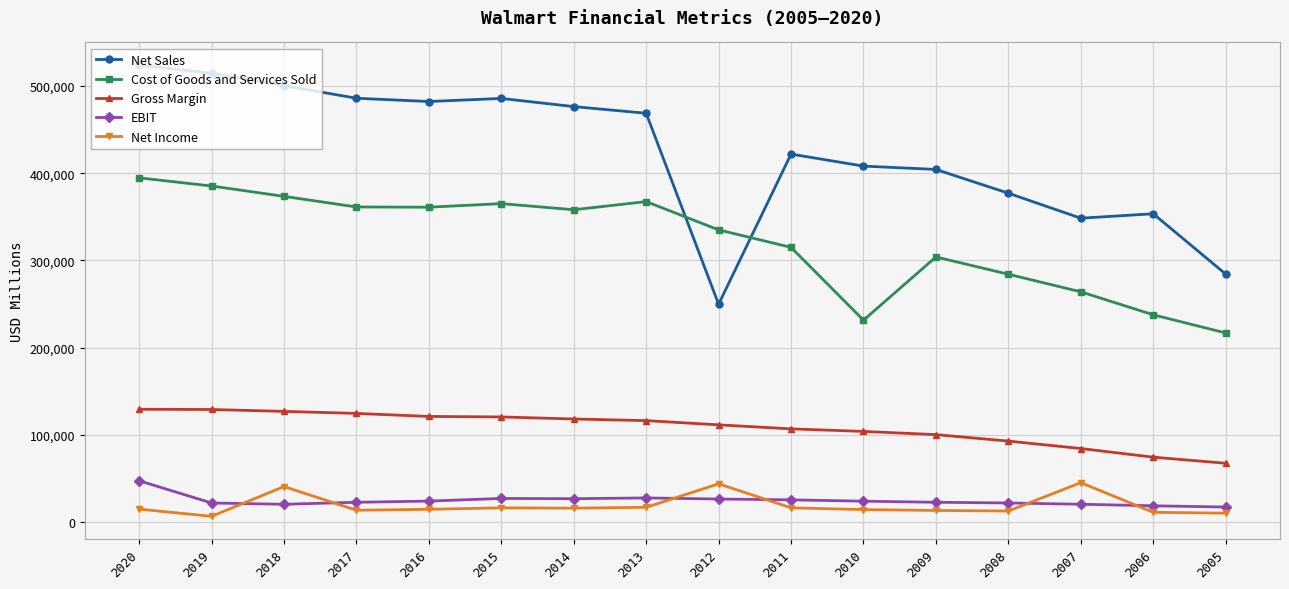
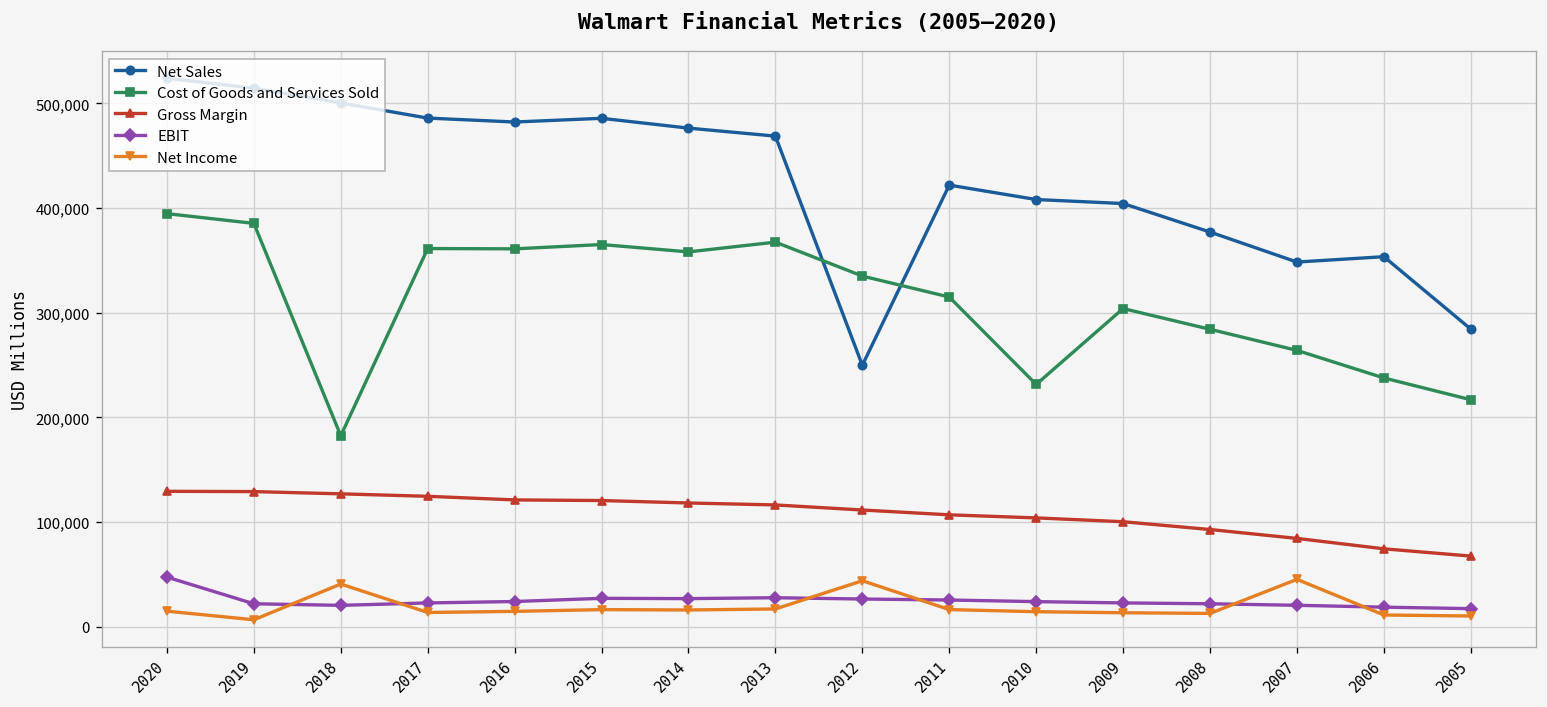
Cost of Goods and Services Sold, 2018: 370,000 -> 180,000
